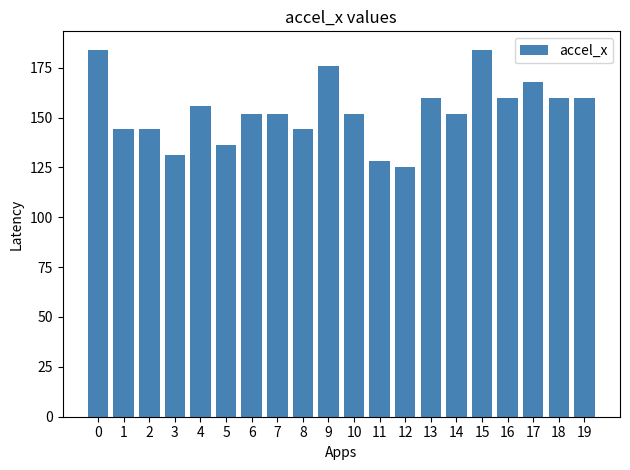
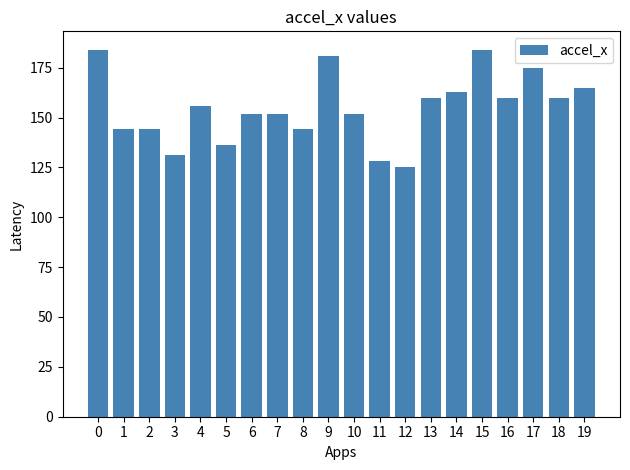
9: 176 -> 181
14: 152 -> 163
17: 168 -> 175
19: 160 -> 165
